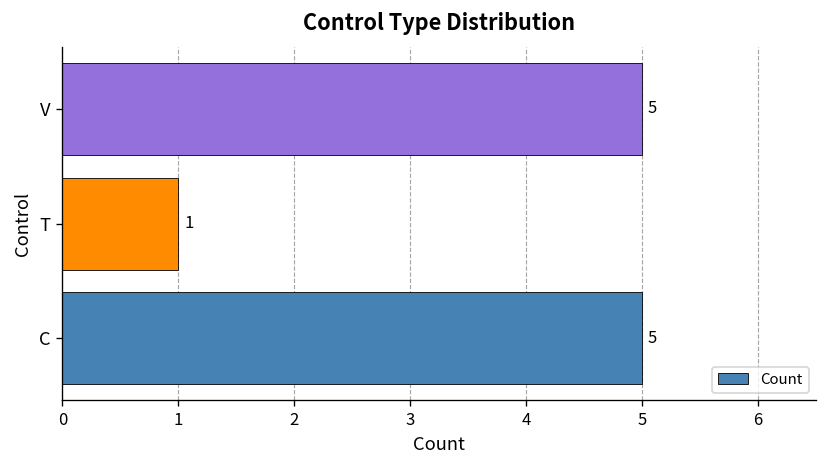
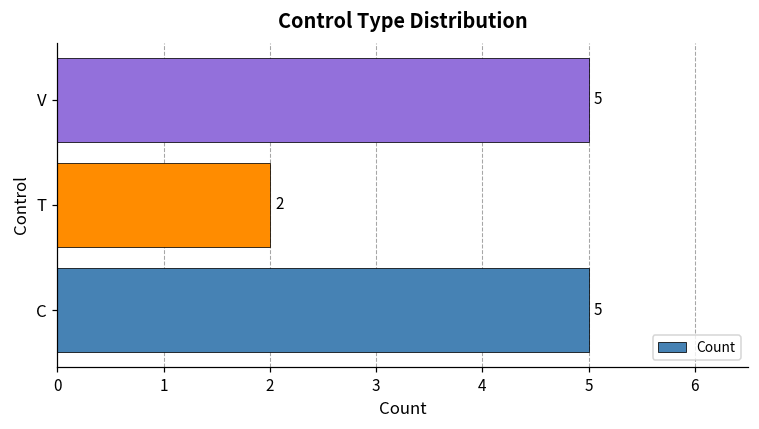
T: 1 -> 2
